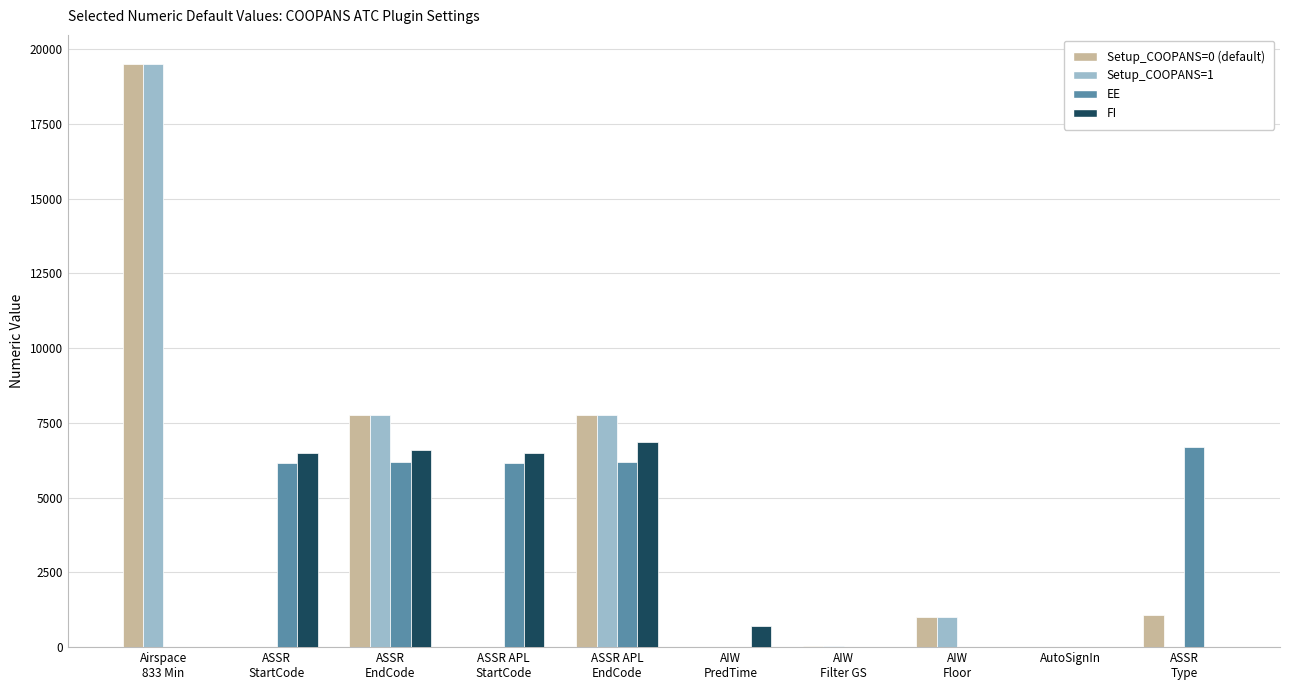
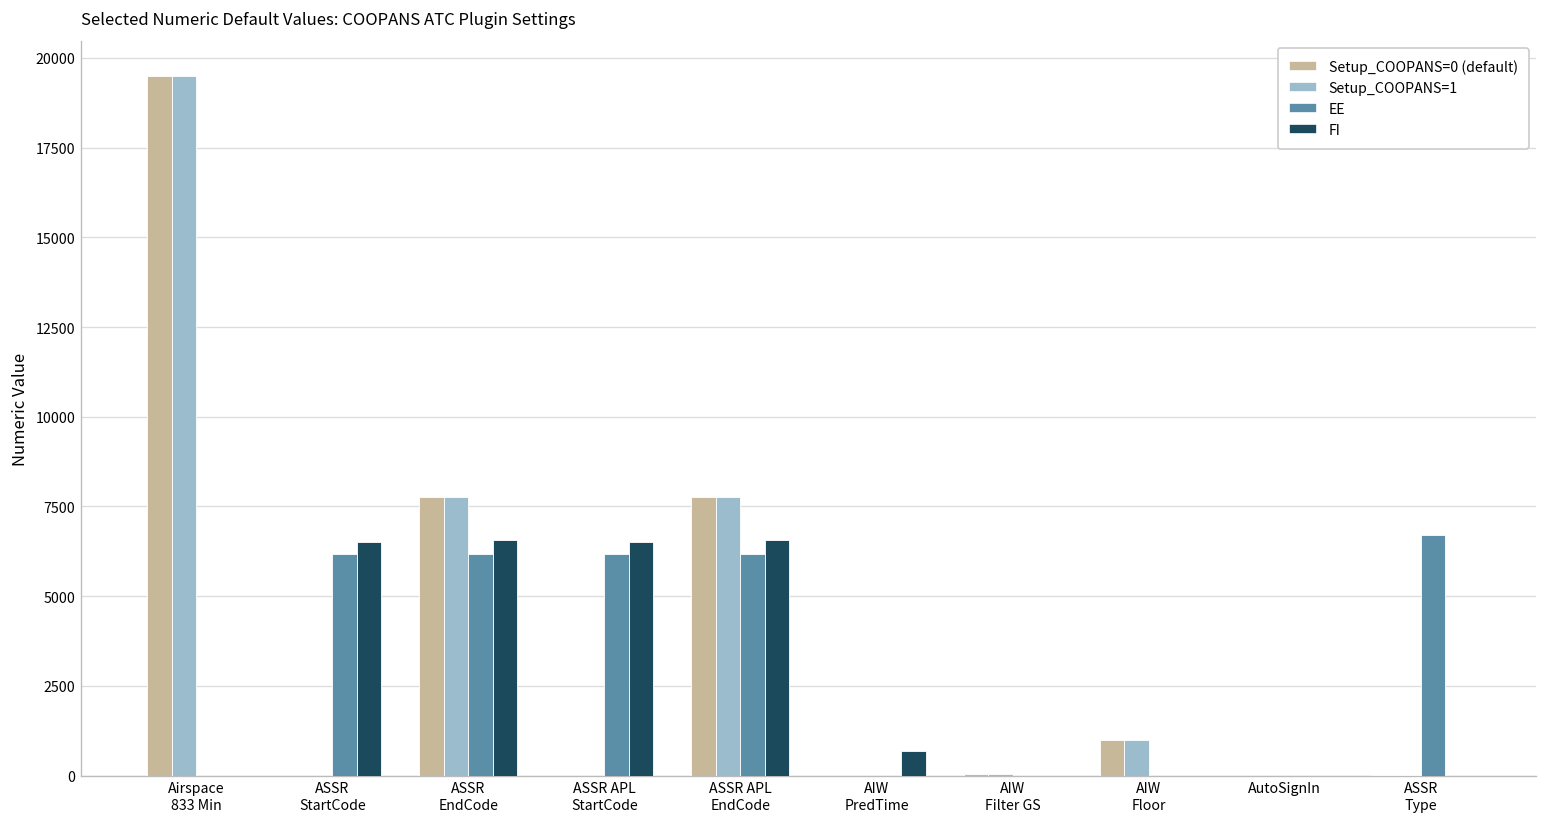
FI, ASSR APL EndCode: 6900 -> 6600
Setup_COOPANS=0 (default), ASSR Type: 1100 -> 0
